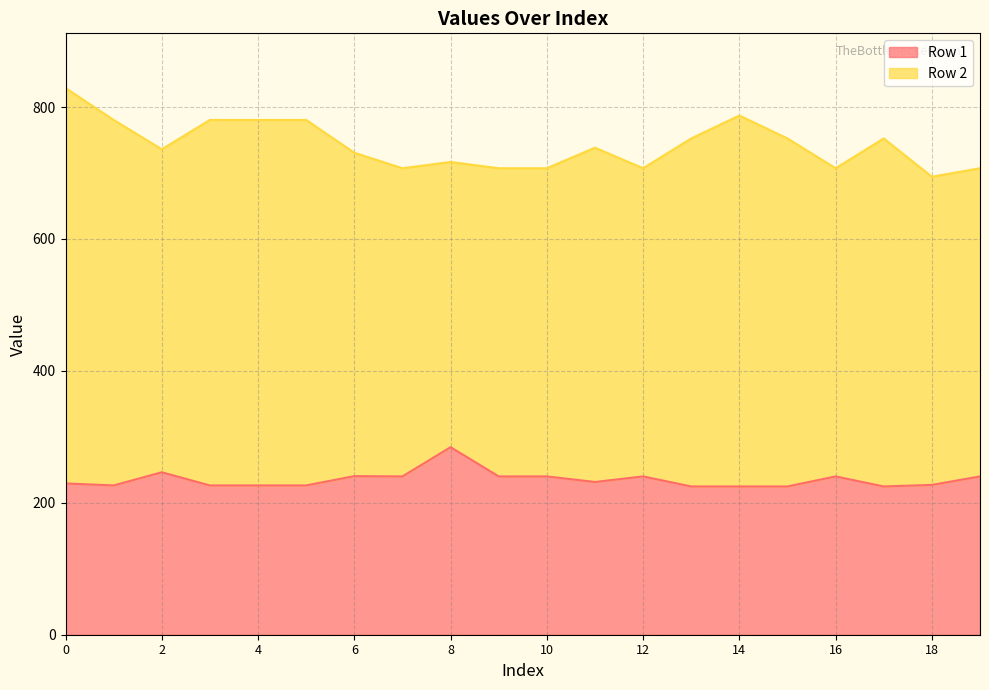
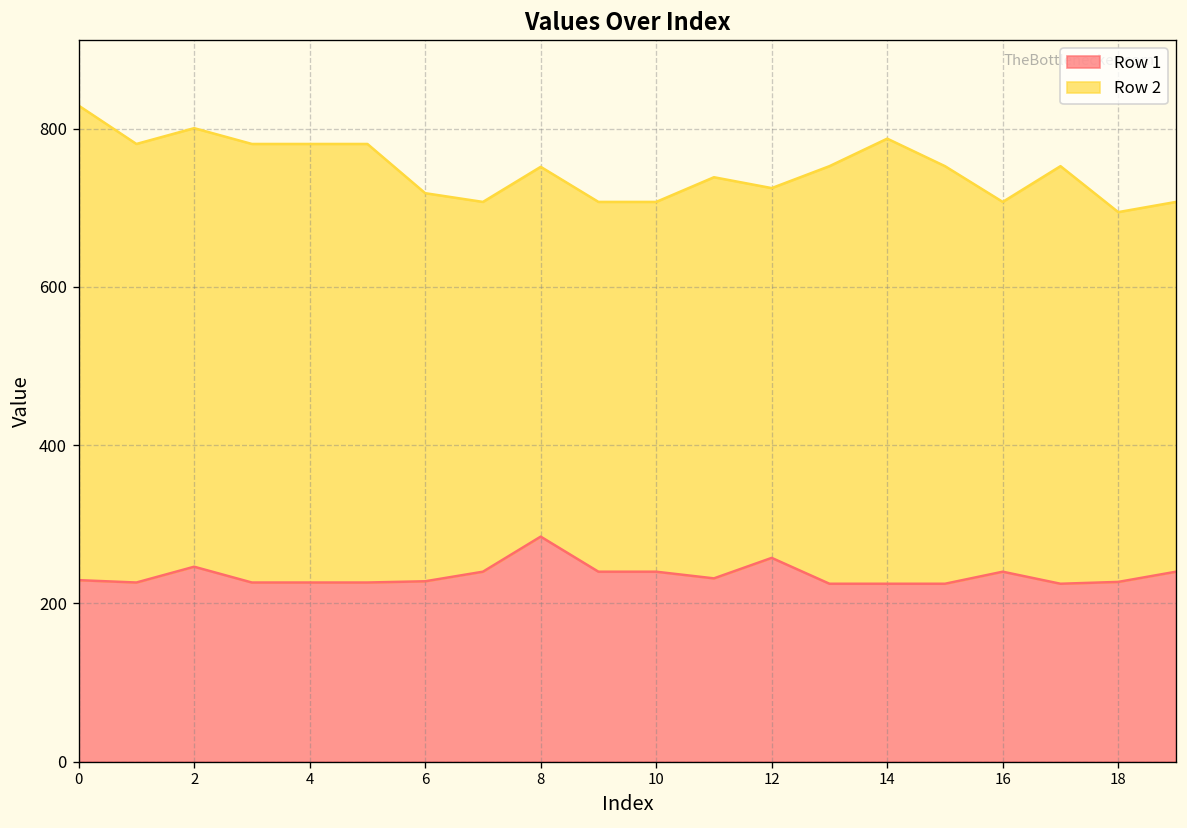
Row 2, 2: 490 -> 550
Row 1, 6: 240 -> 230
Row 2, 8: 430 -> 470
Row 1, 12: 240 -> 260
